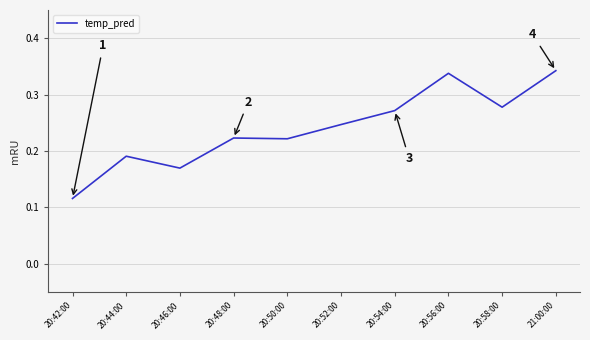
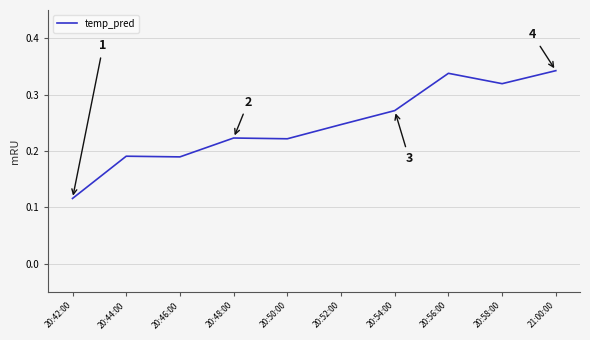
20:46:00: 0.17 -> 0.19
20:58:00: 0.28 -> 0.32
